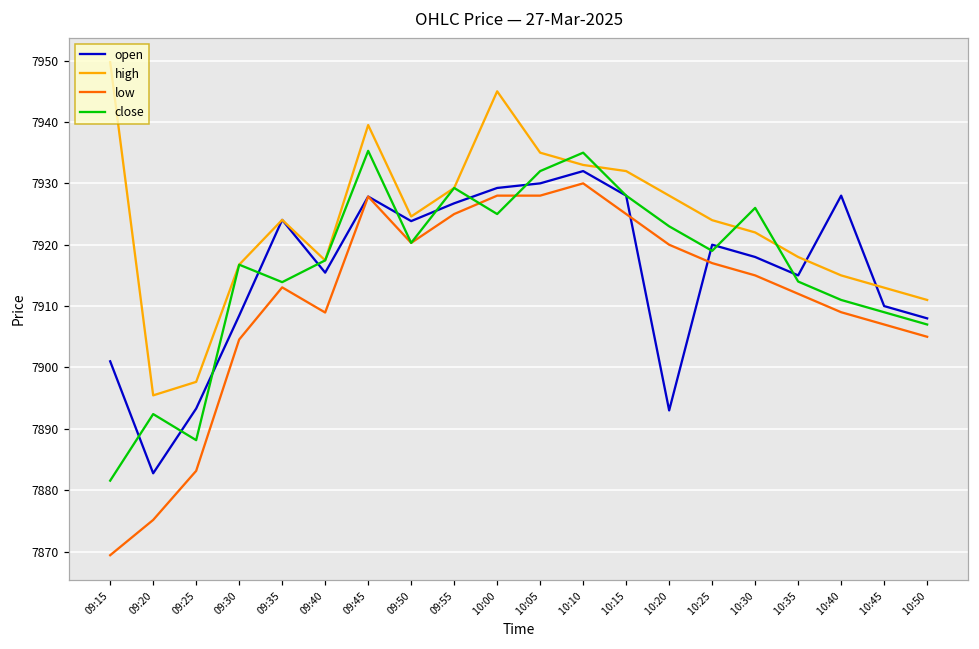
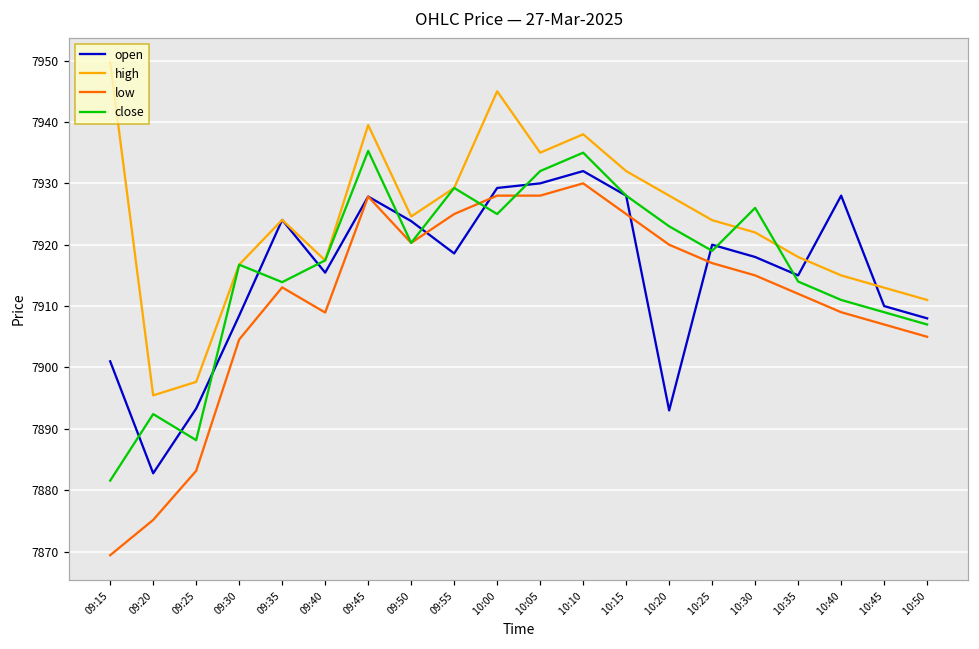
open, 09:55: 7927 -> 7919
high, 10:10: 7933 -> 7938
